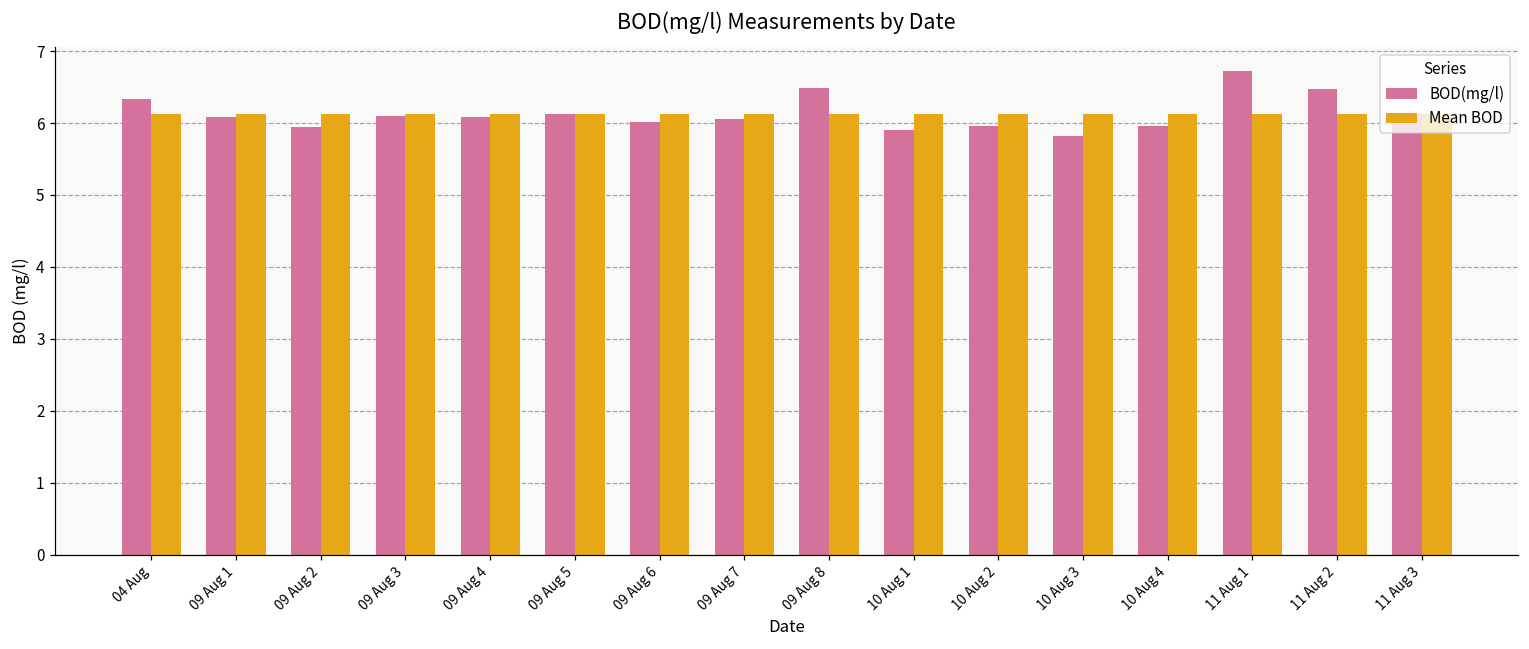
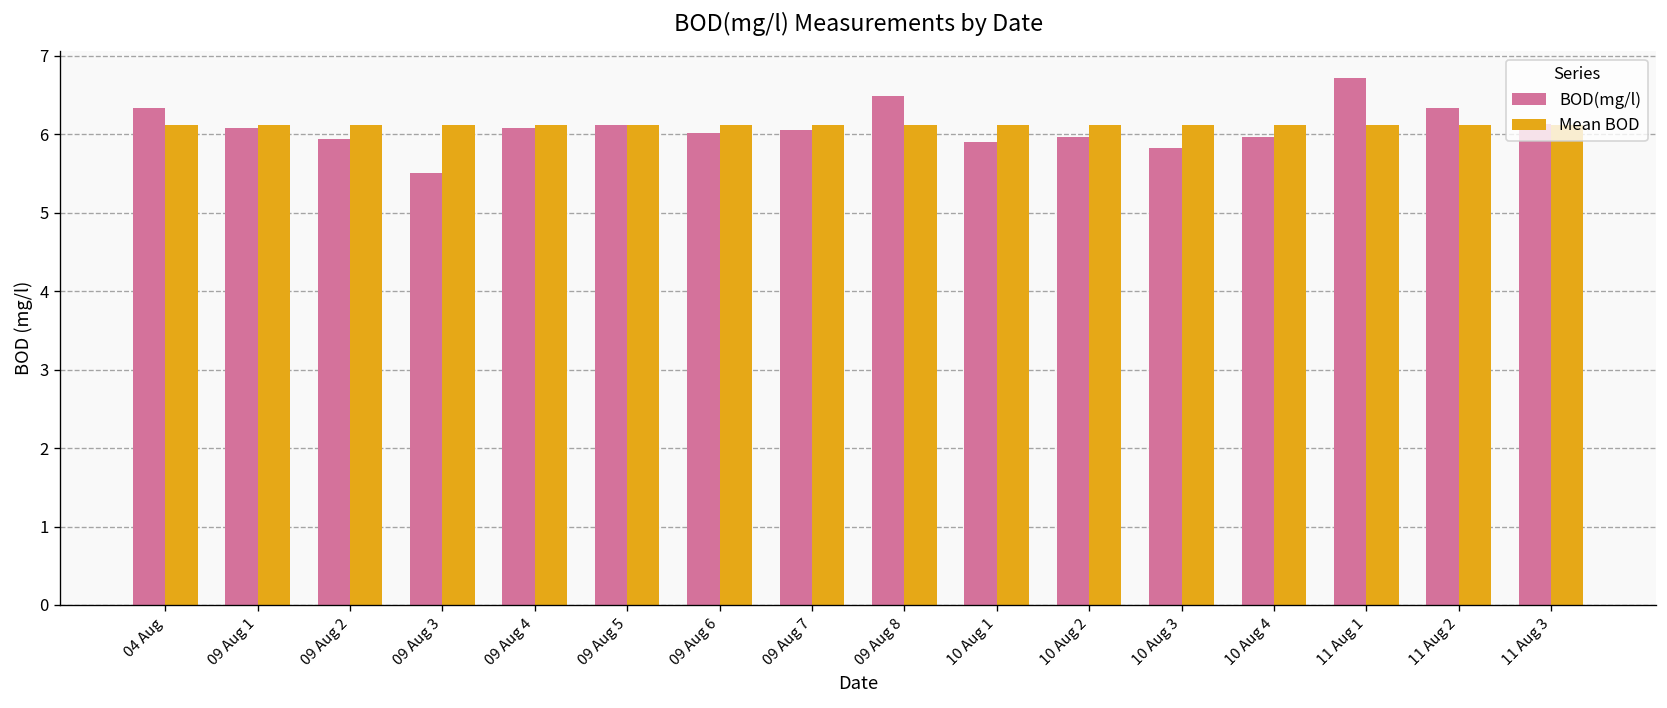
BOD(mg/l), 09 Aug 3: 6.1 -> 5.5
BOD(mg/l), 11 Aug 2: 6.5 -> 6.3
